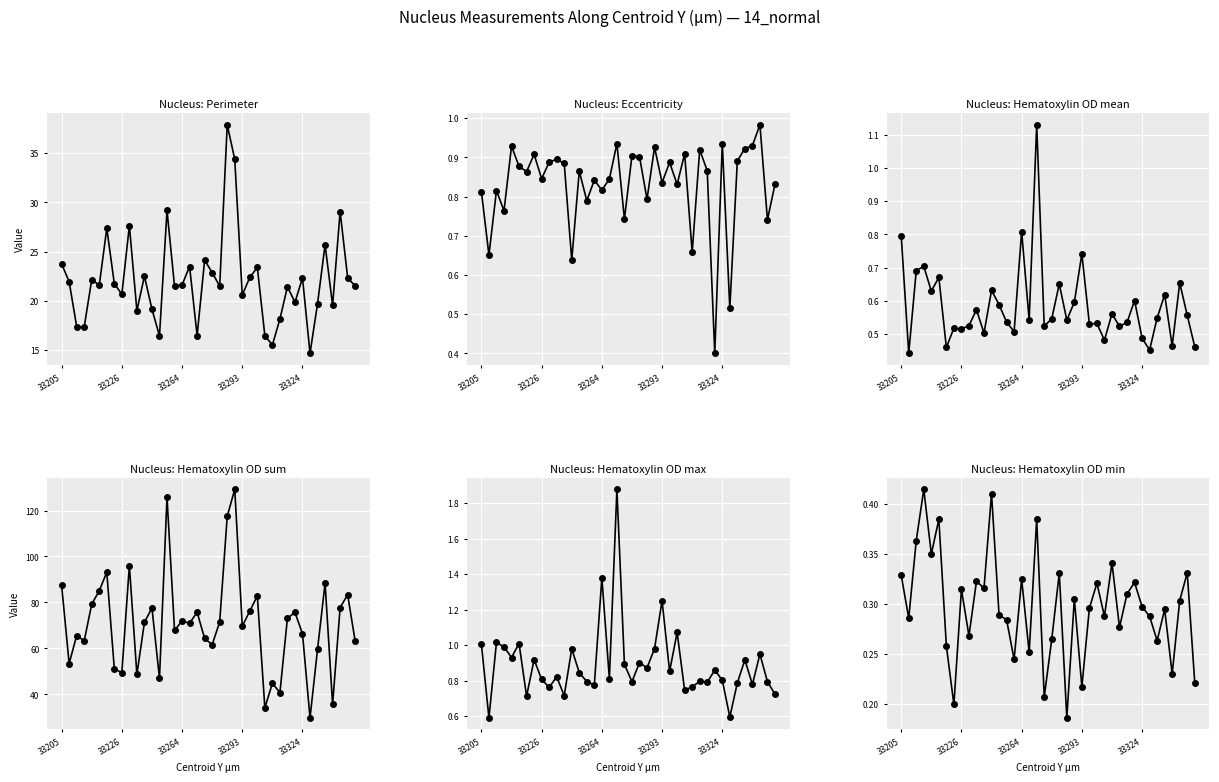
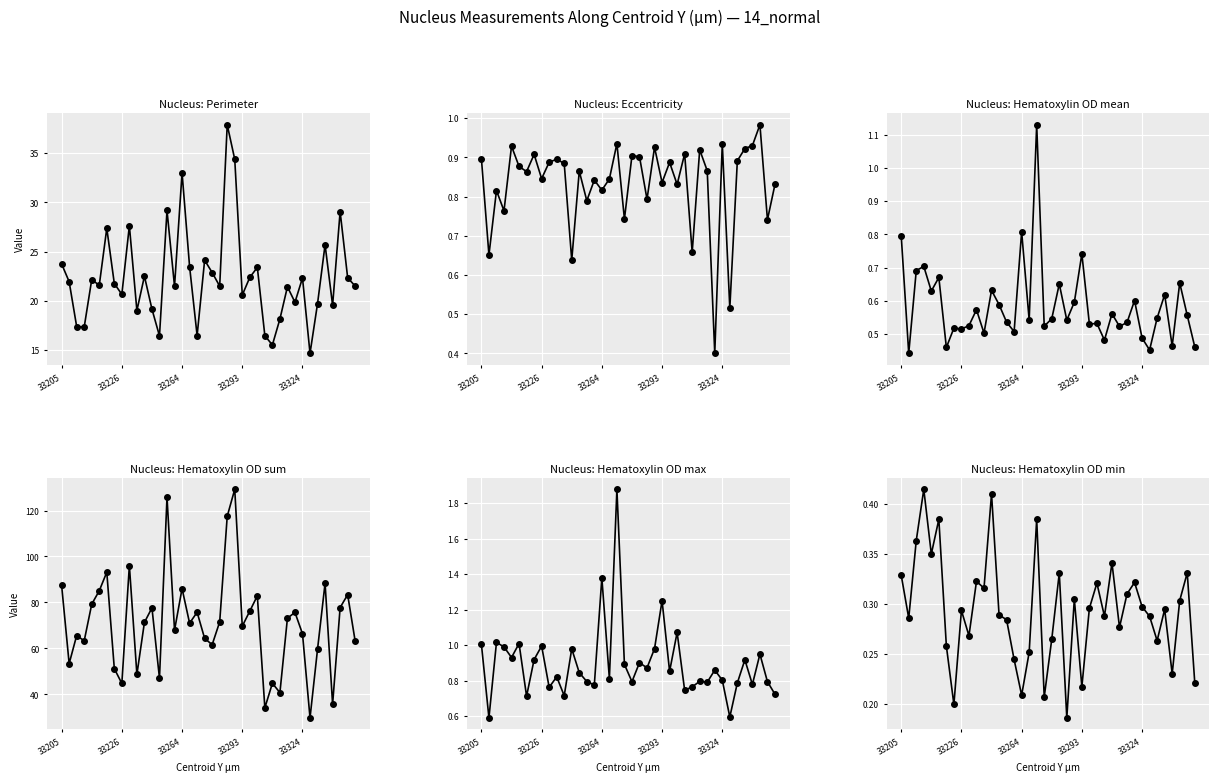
Nucleus: Perimeter, 33264: 22 -> 33
Nucleus: Eccentricity, 33205: 0.81 -> 0.90
Nucleus: Hematoxylin OD sum, 33226: 49 -> 45
Nucleus: Hematoxylin OD sum, 33264: 72 -> 86
Nucleus: Hematoxylin OD max, 33226: 0.81 -> 0.99
Nucleus: Hematoxylin OD min, 33226: 0.315 -> 0.294
Nucleus: Hematoxylin OD min, 33264: 0.325 -> 0.209
